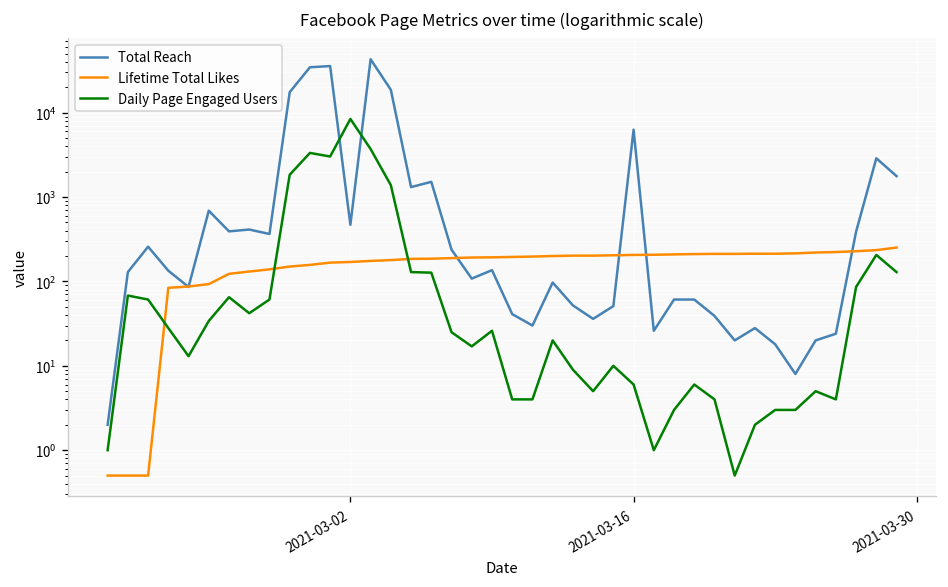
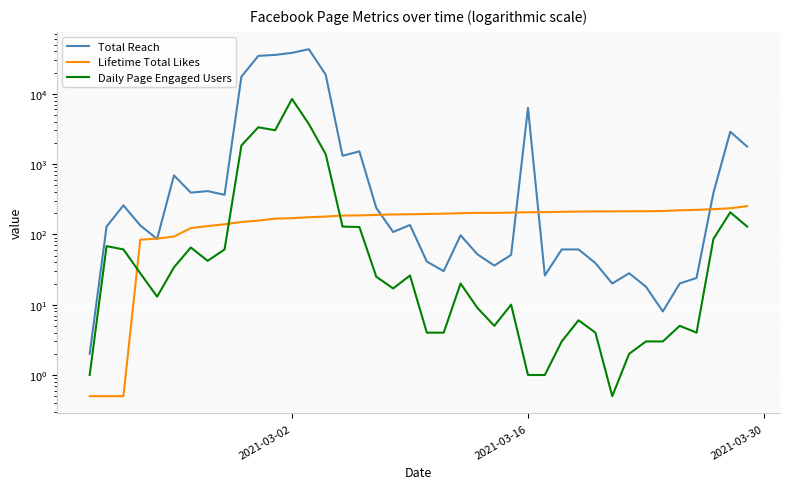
Total Reach, 2021-03-02: 500 -> 40000
Daily Page Engaged Users, 2021-03-16: 6 -> 1
